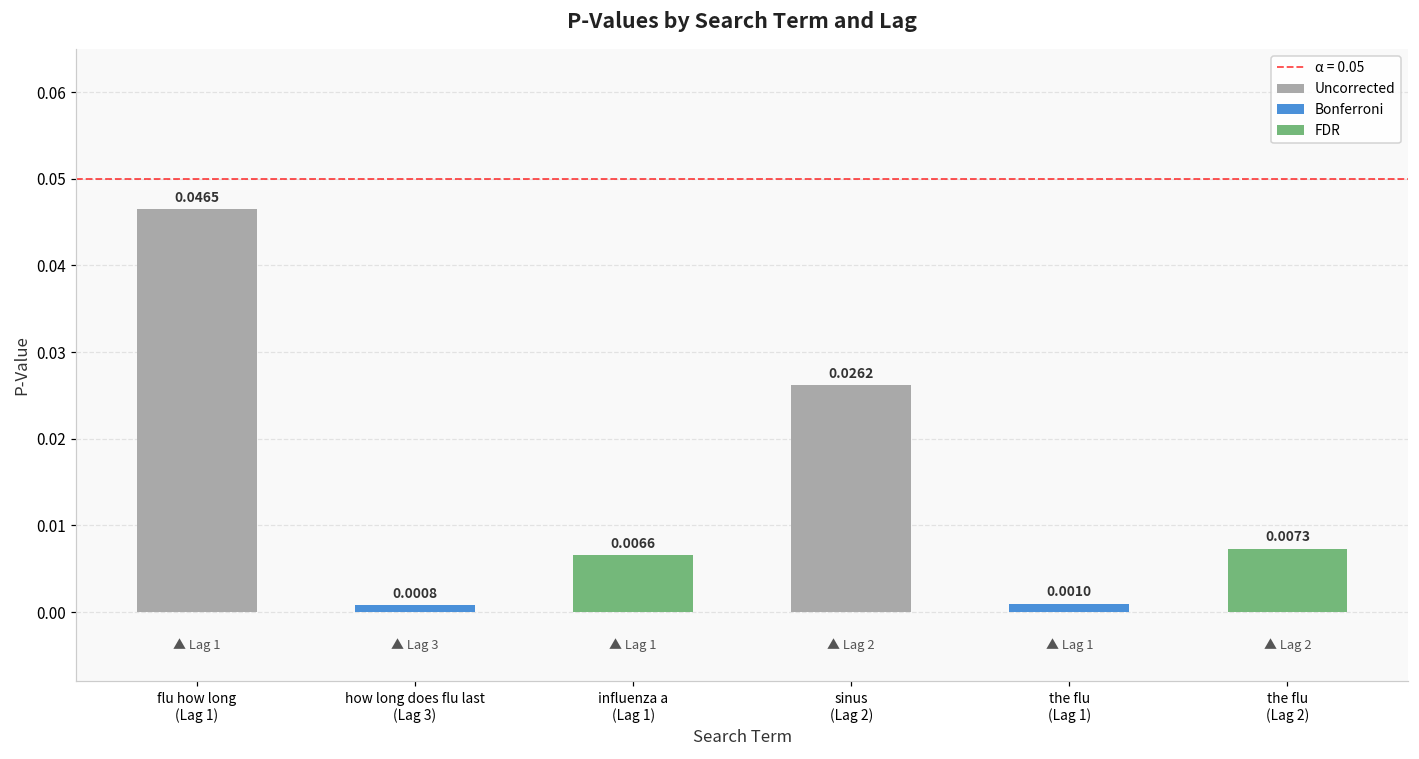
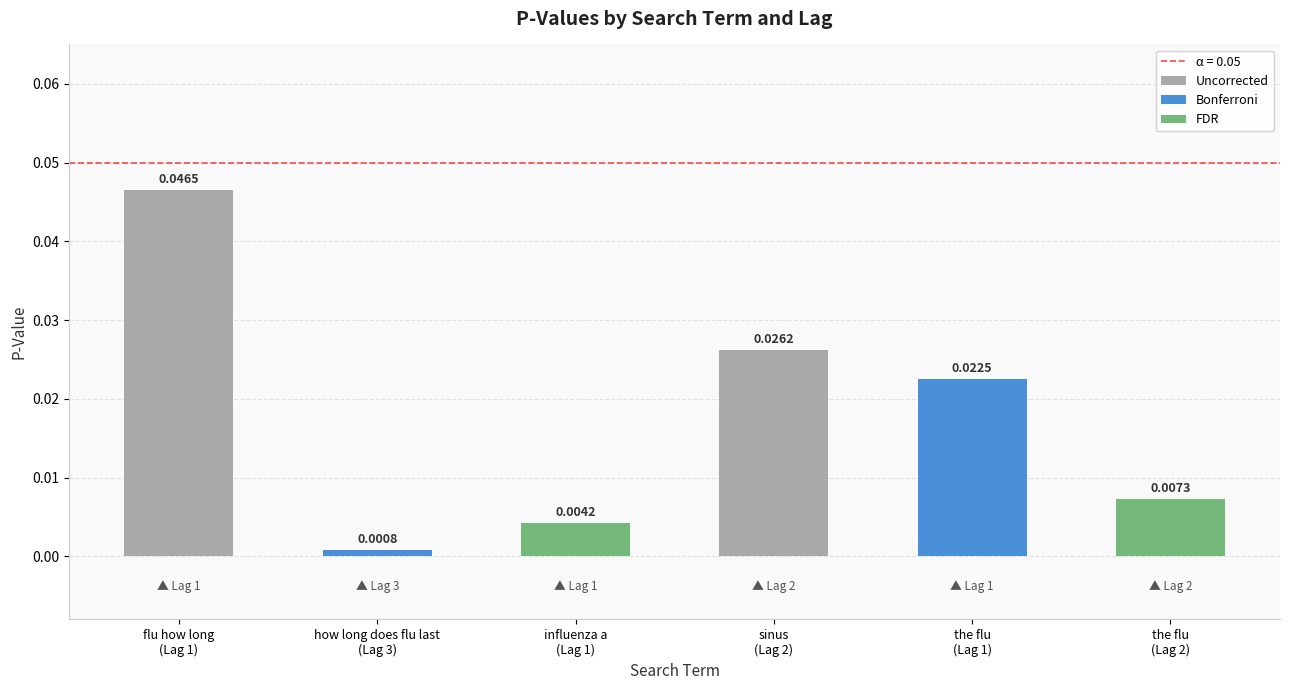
influenza a (Lag 1): 0.0066 -> 0.0042
the flu (Lag 1): 0.0010 -> 0.0225
